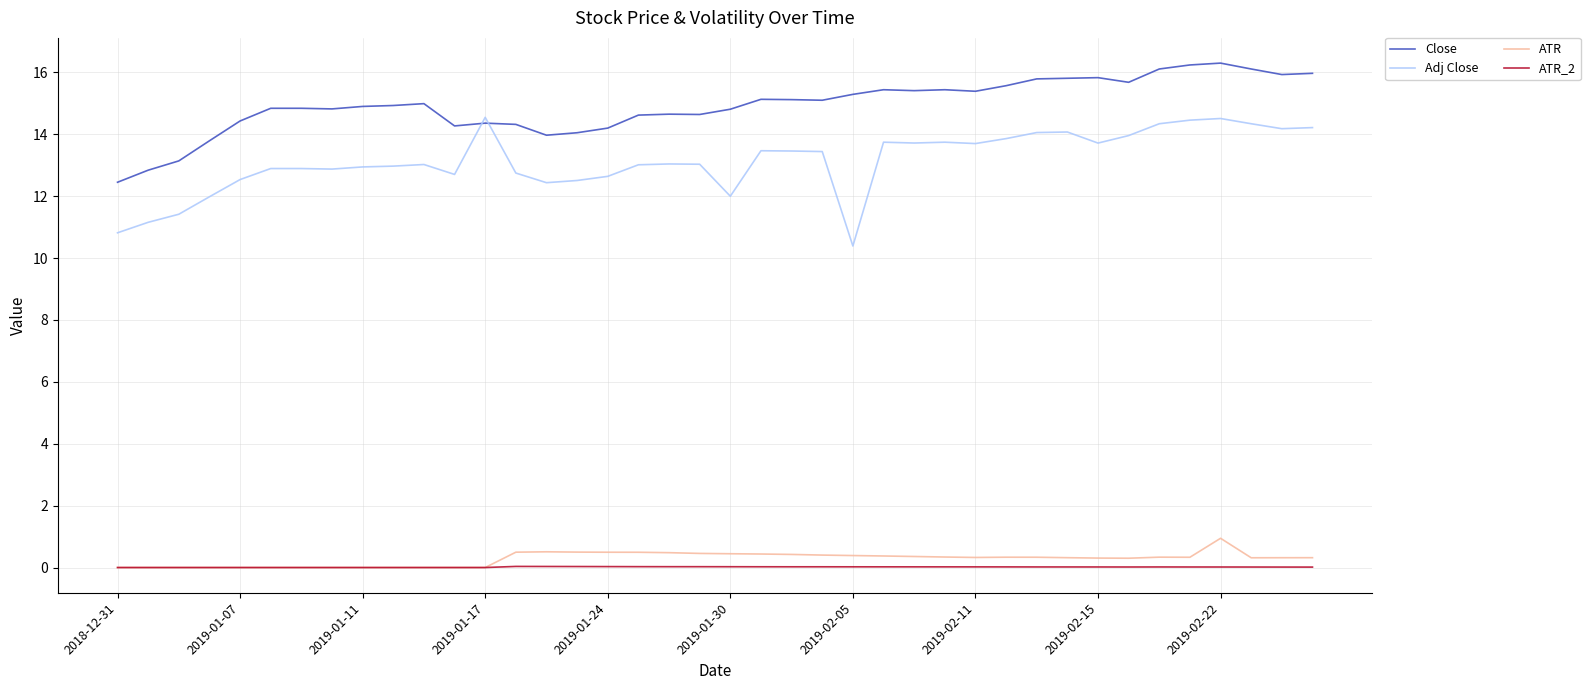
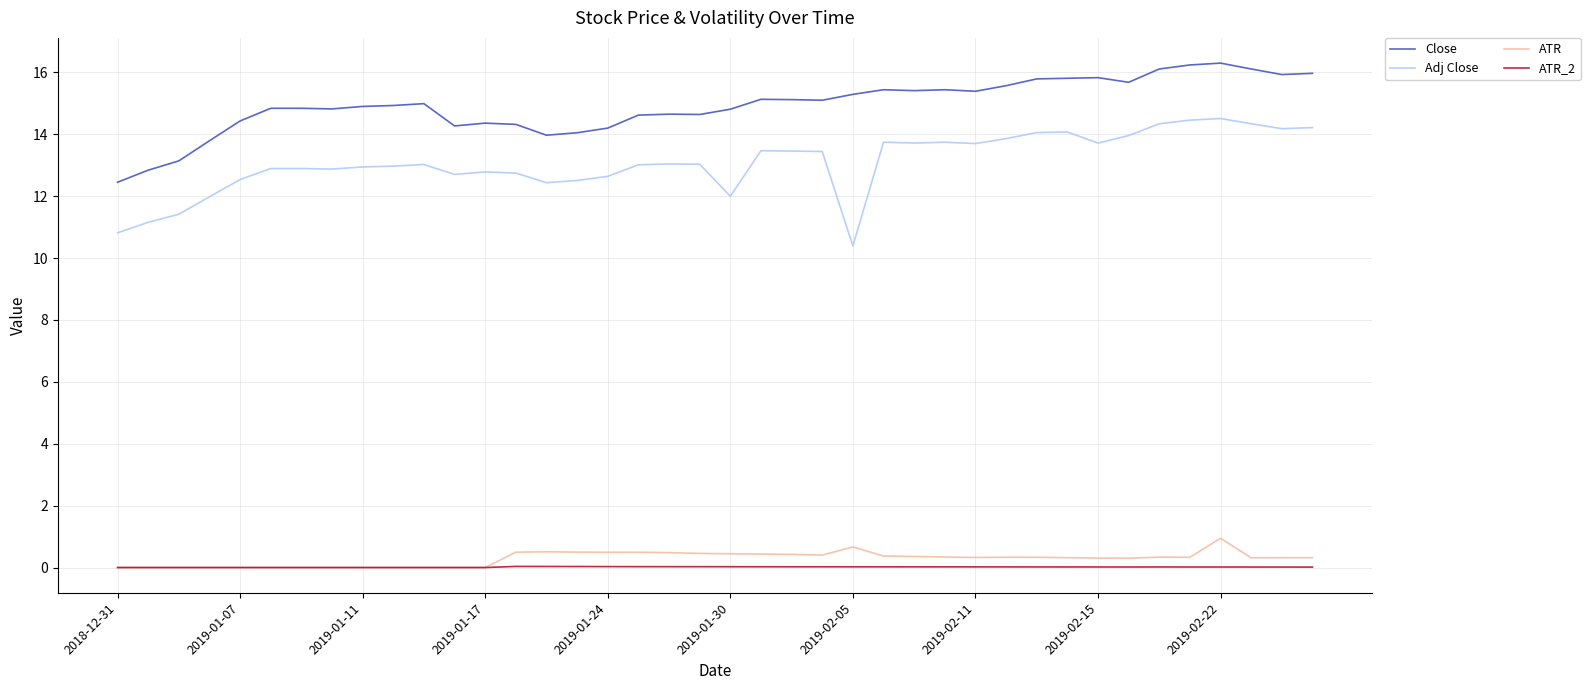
Adj Close, 2019-01-17: 14.5 -> 12.8
ATR, 2019-02-05: 0.4 -> 0.7
